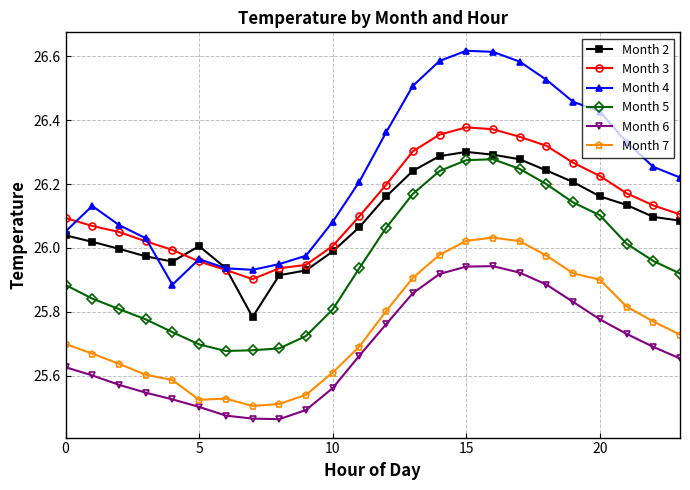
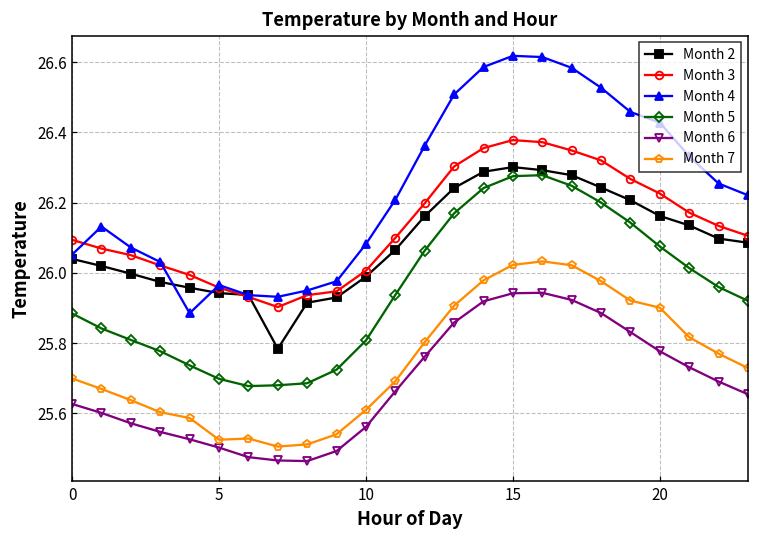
Month 2, 5: 26.01 -> 25.94
Month 5, 20: 26.10 -> 26.07
